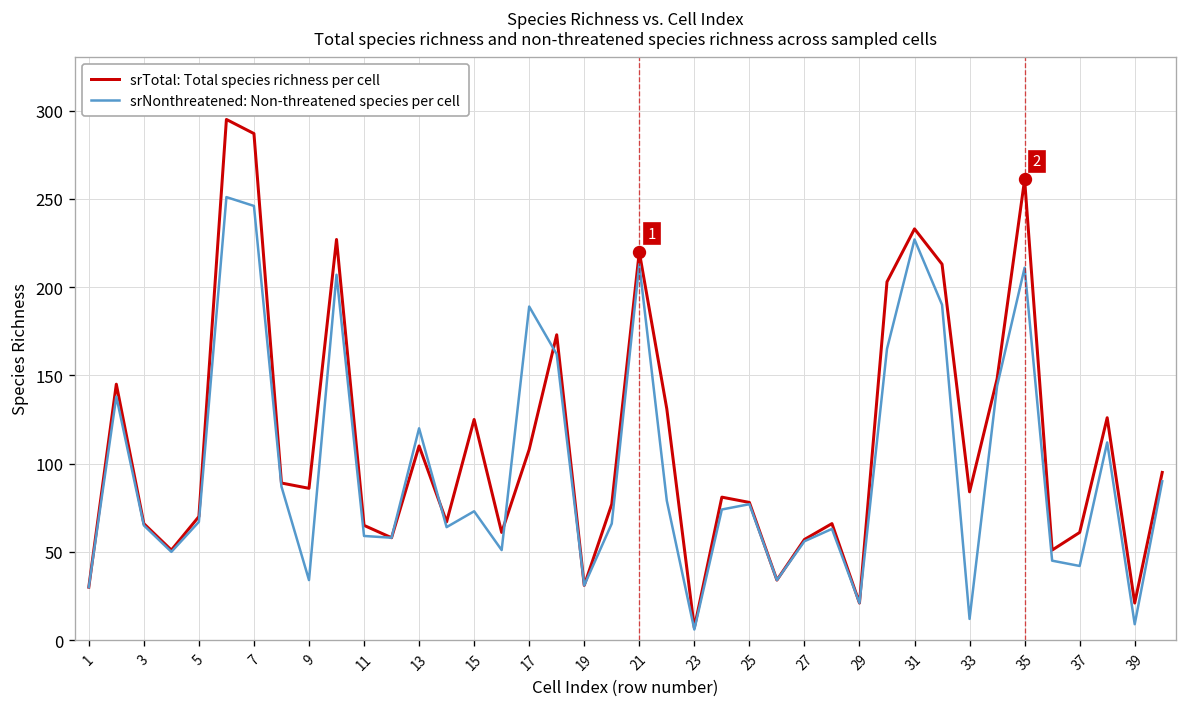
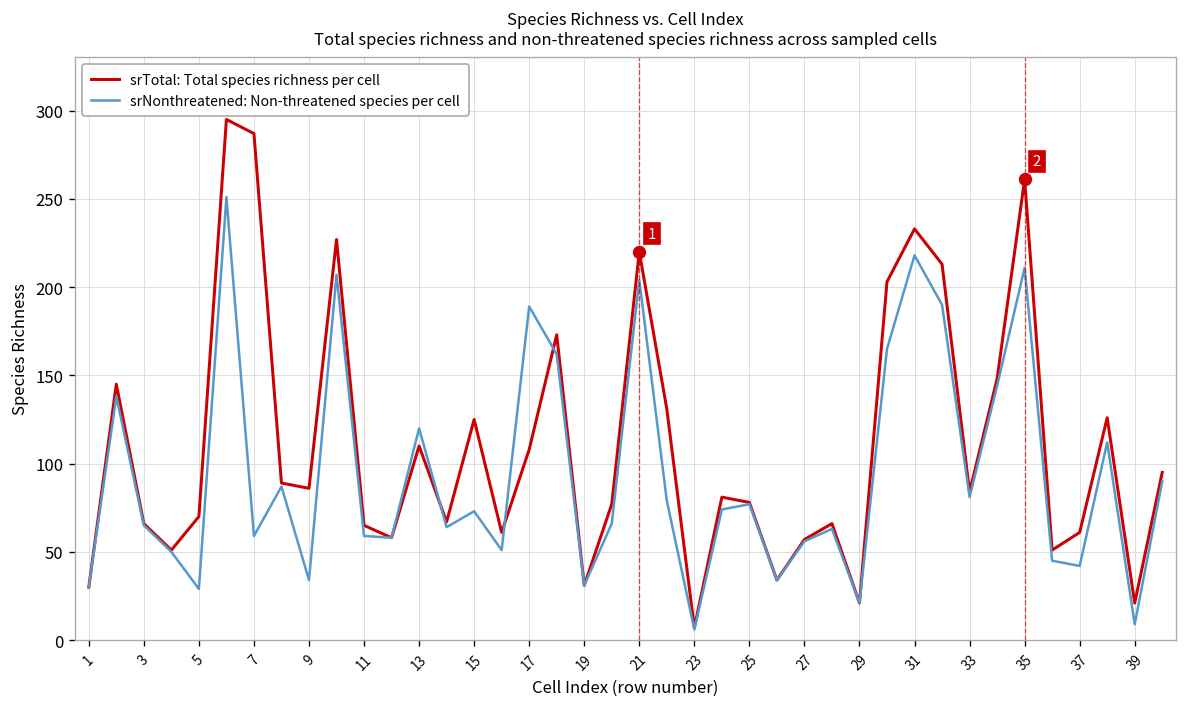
srNonthreatened: Non-threatened species per cell, 5: 67 -> 29
srNonthreatened: Non-threatened species per cell, 7: 246 -> 59
srNonthreatened: Non-threatened species per cell, 21: 213 -> 204
srNonthreatened: Non-threatened species per cell, 31: 227 -> 218
srNonthreatened: Non-threatened species per cell, 33: 12 -> 81
